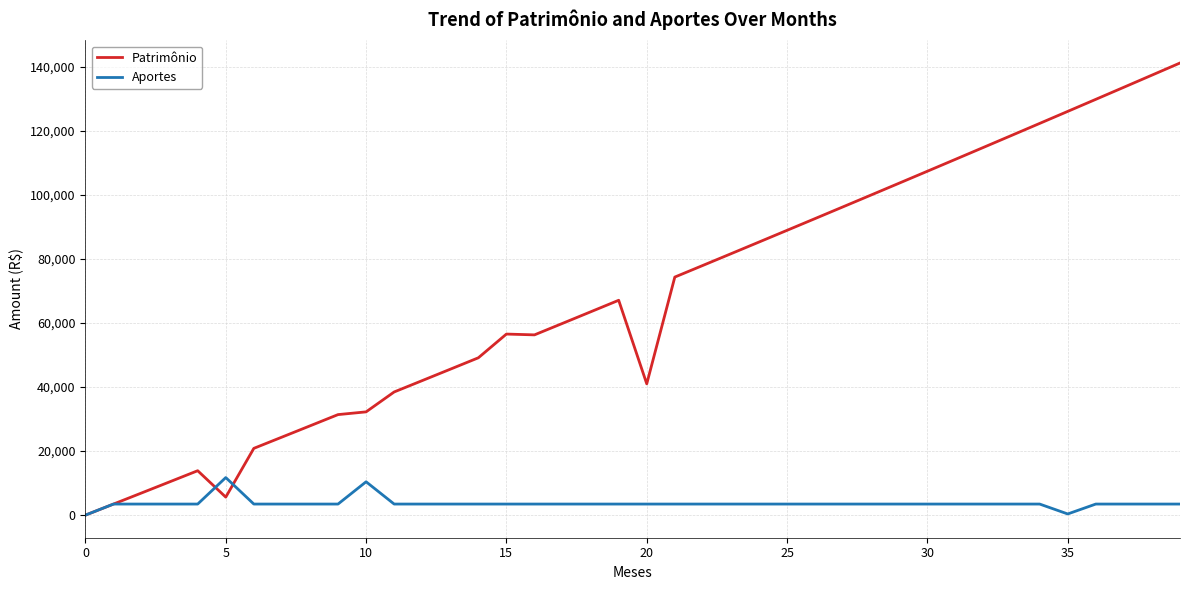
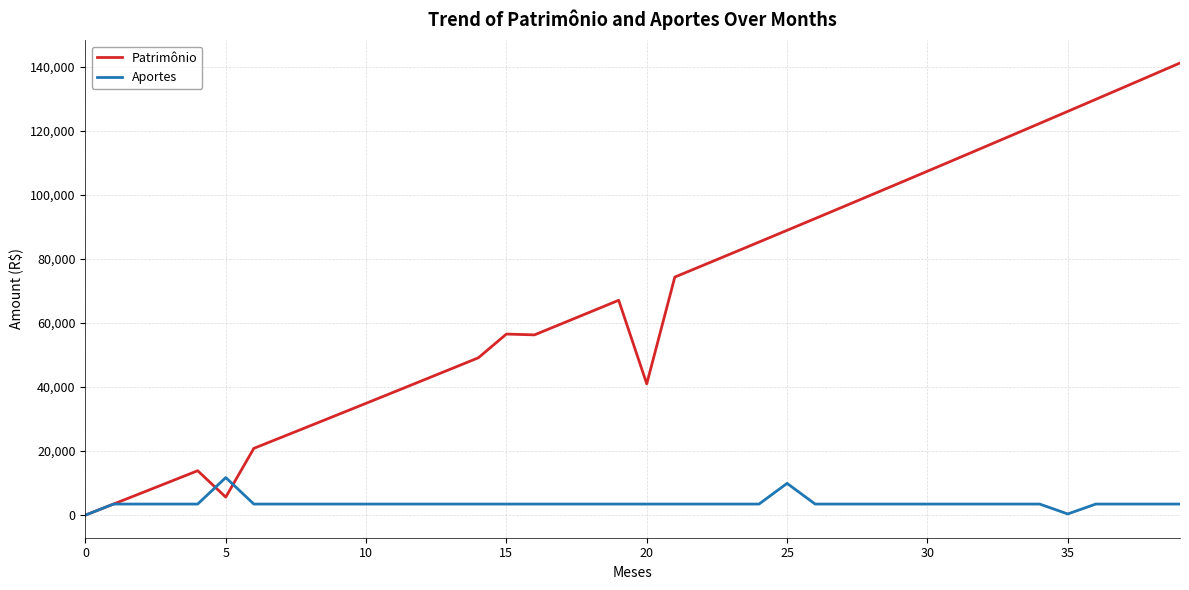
Patrimônio, 10: 32,000 -> 35,000
Aportes, 10: 10,000 -> 3,000
Aportes, 25: 3,000 -> 10,000
